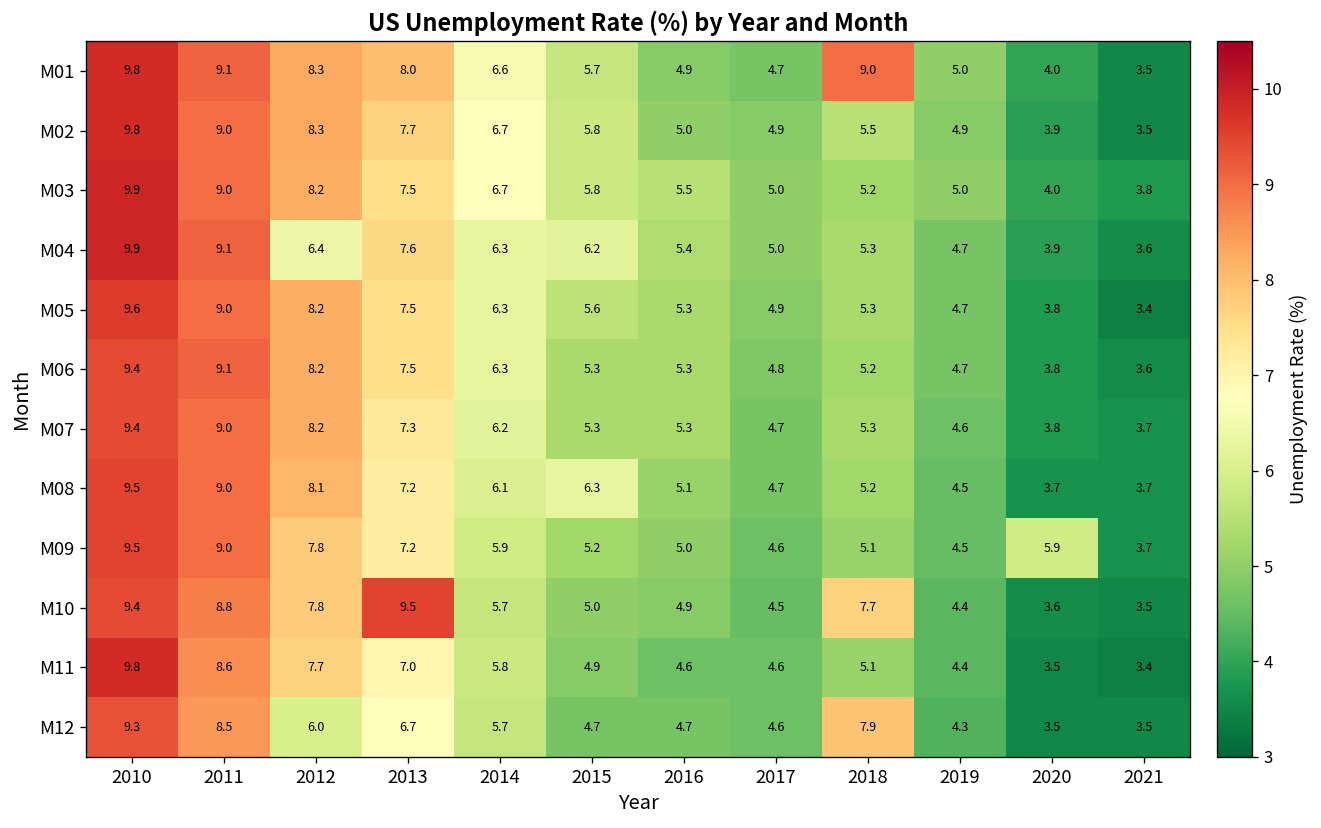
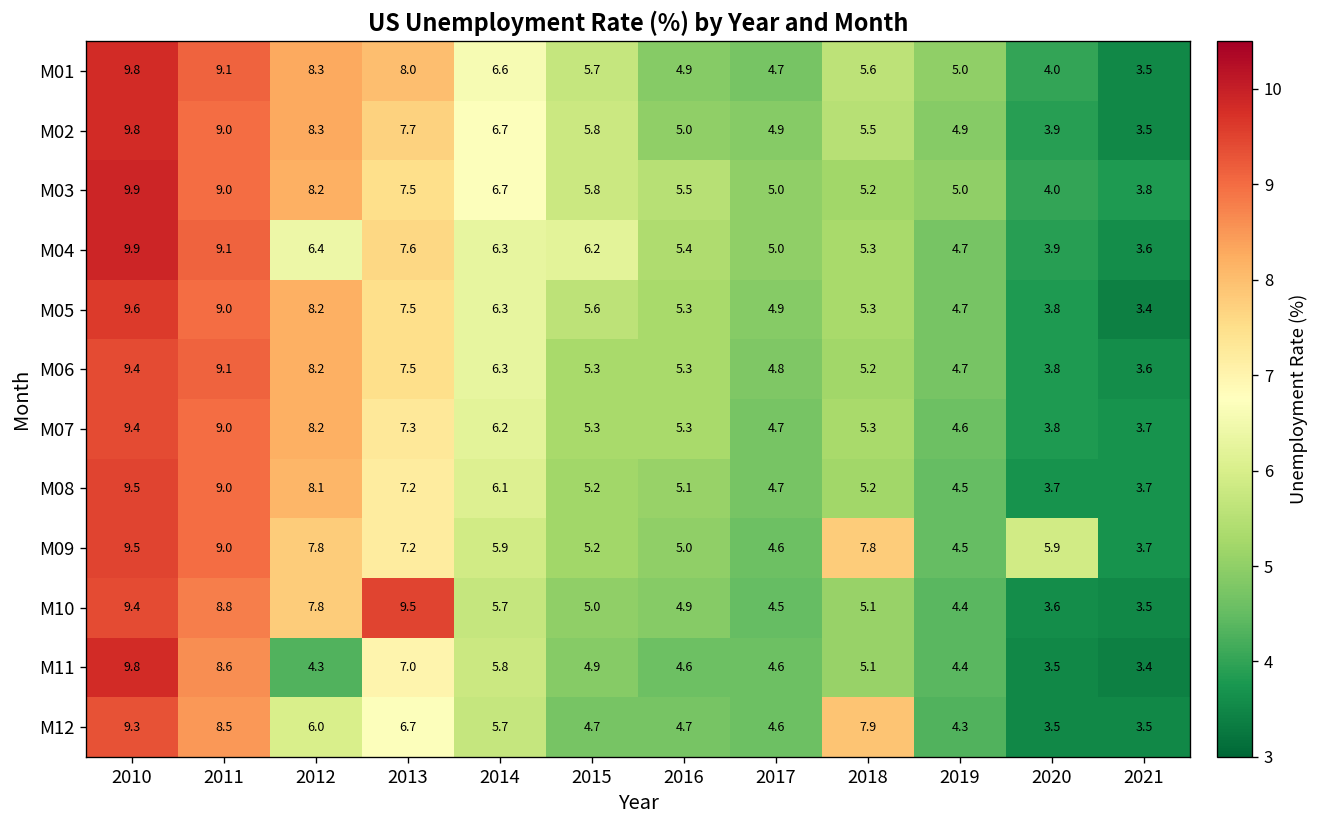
M01, 2018: 9.0 -> 5.6
M08, 2015: 6.3 -> 5.2
M09, 2018: 5.1 -> 7.8
M10, 2018: 7.7 -> 5.1
M11, 2012: 7.7 -> 4.3
